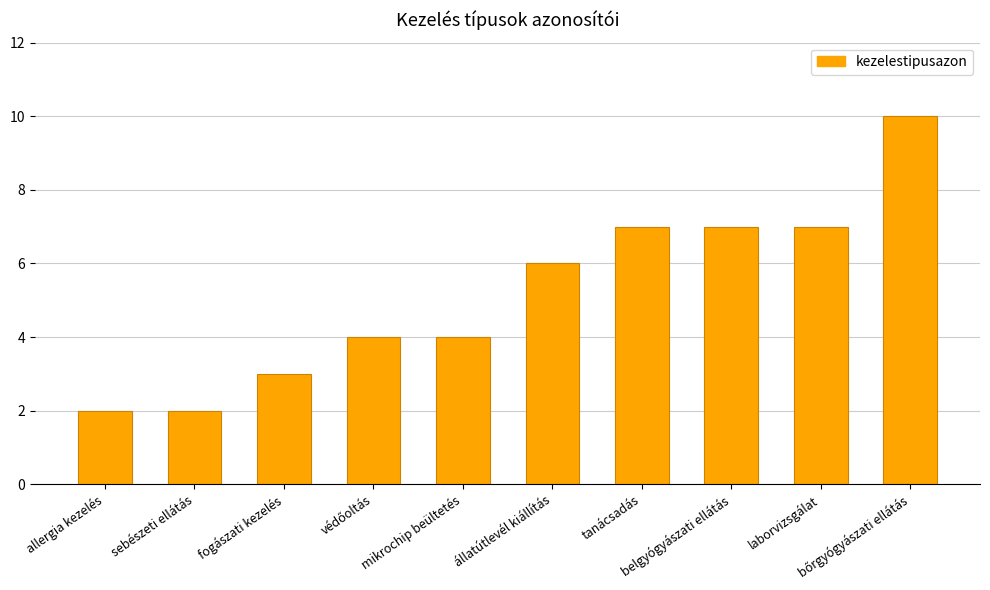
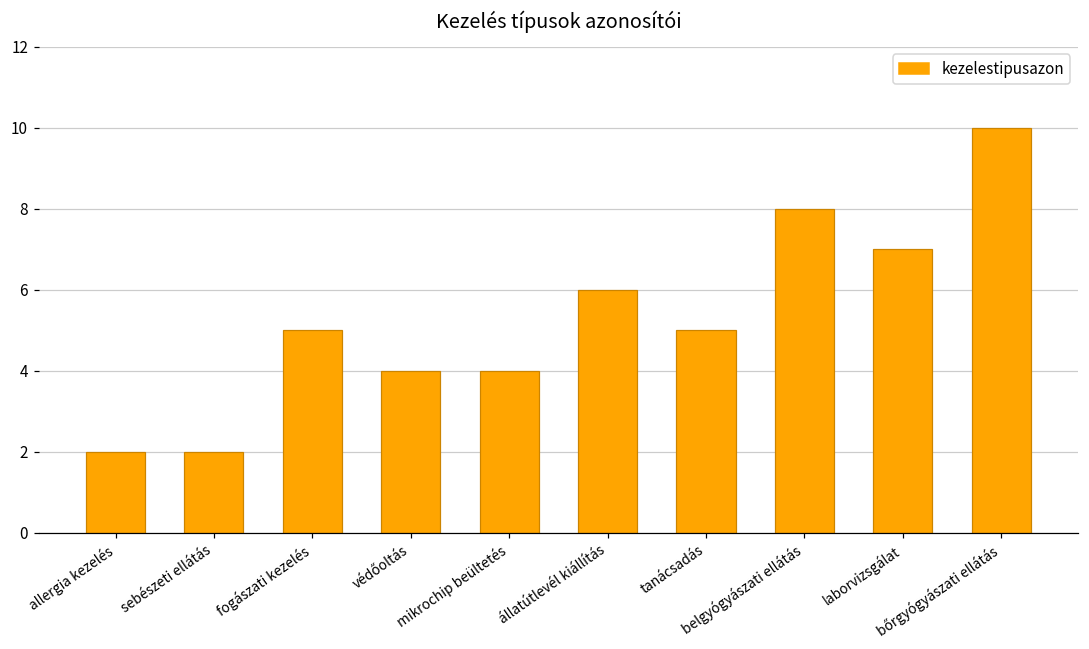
fogászati kezelés: 3 -> 5
tanácsadás: 7 -> 5
belgyógyászati ellátás: 7 -> 8
